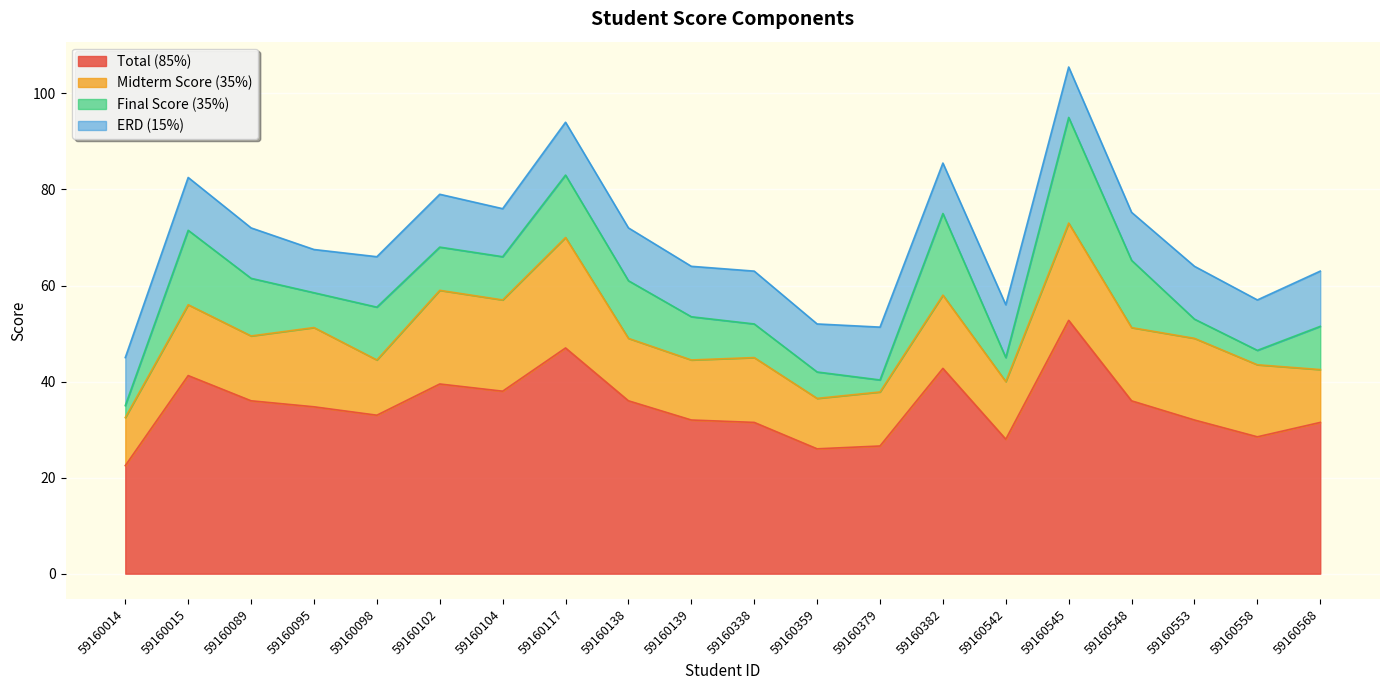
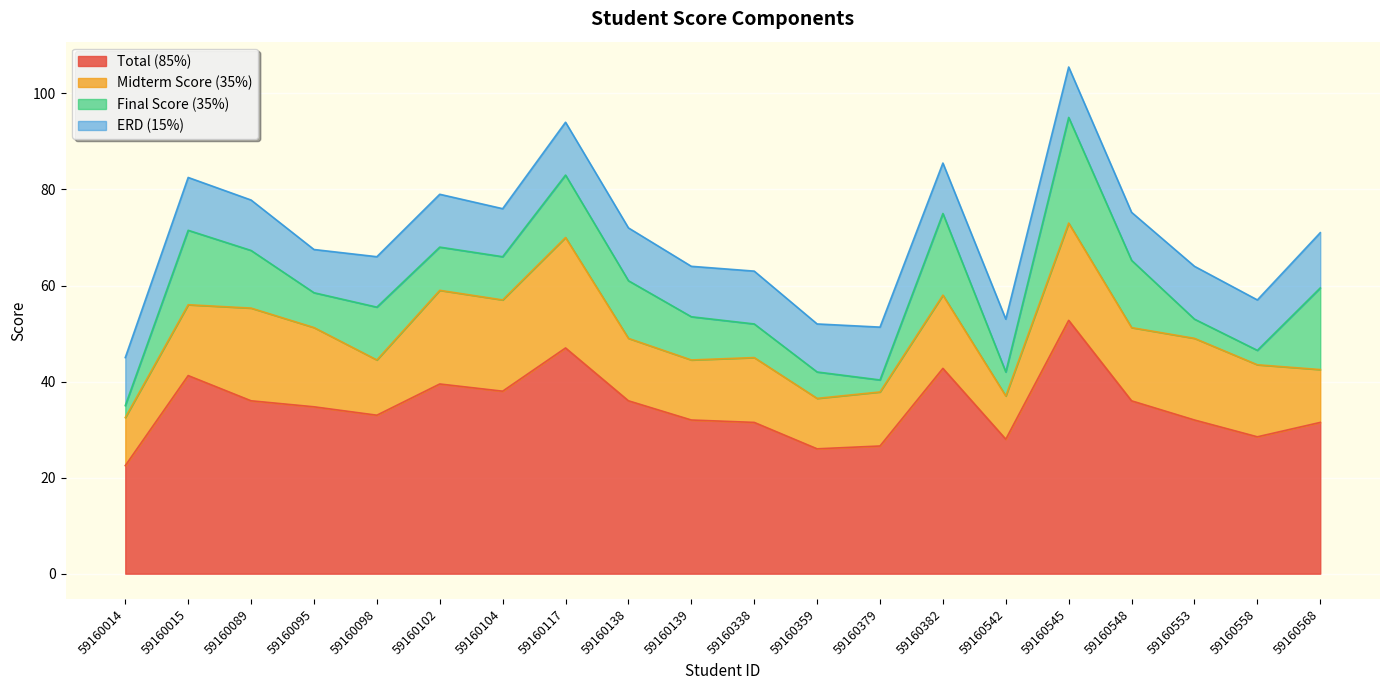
Midterm Score (35%), 59160089: 14 -> 19
Midterm Score (35%), 59160542: 12 -> 9
Final Score (35%), 59160568: 9 -> 17
